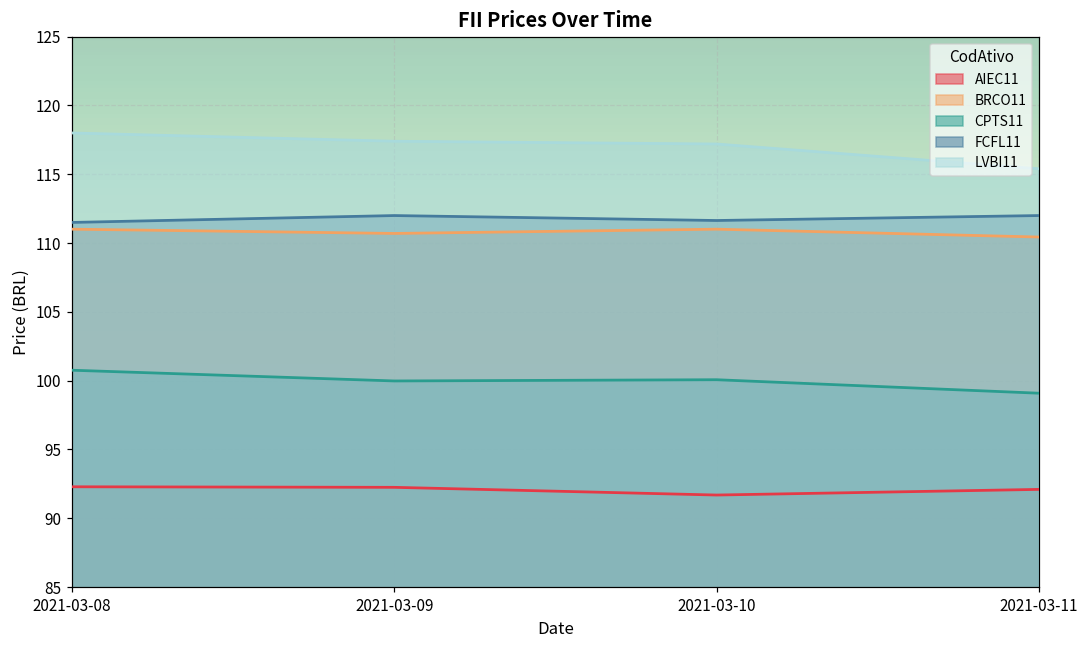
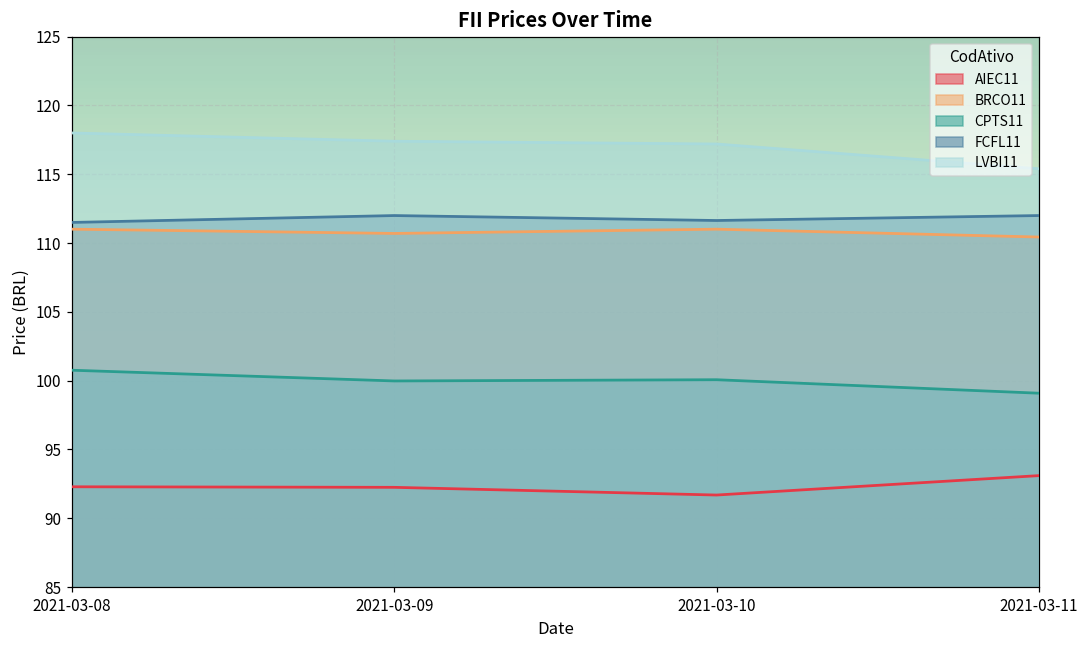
AIEC11, 2021-03-11: 92.1 -> 93.1
